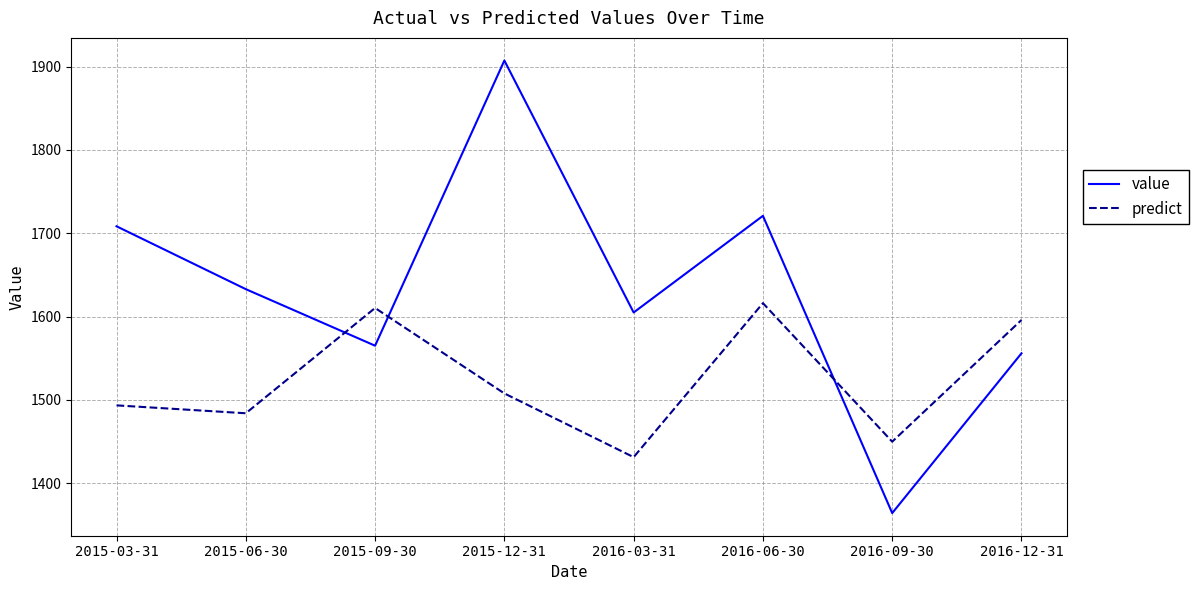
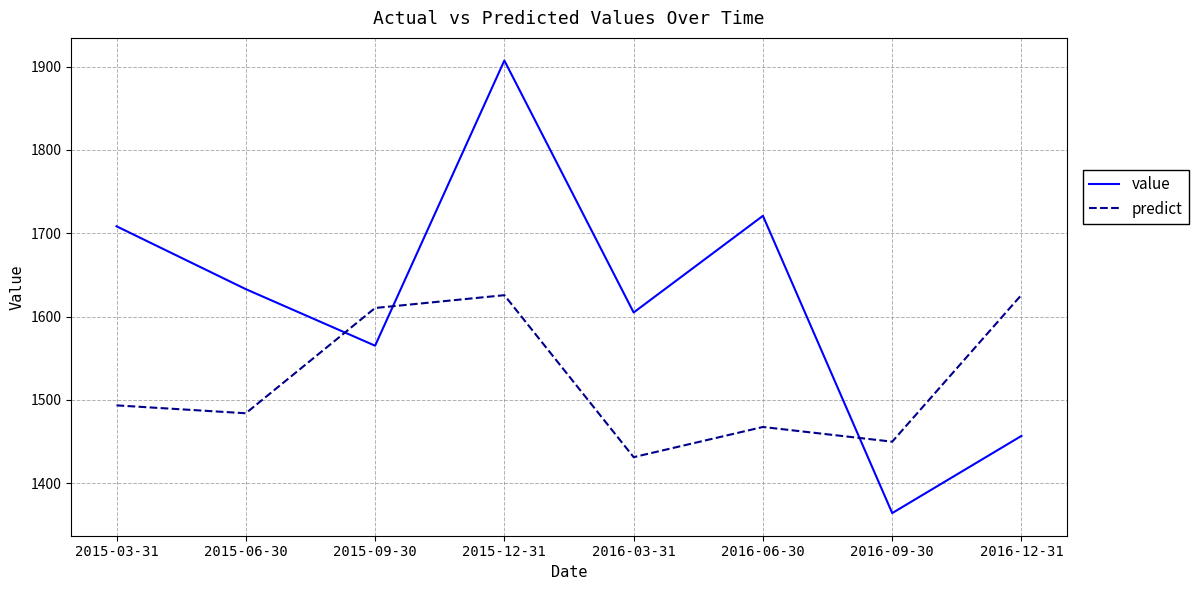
predict, 2015-12-31: 1510 -> 1630
predict, 2016-06-30: 1620 -> 1470
value, 2016-12-31: 1560 -> 1460
predict, 2016-12-31: 1600 -> 1630
